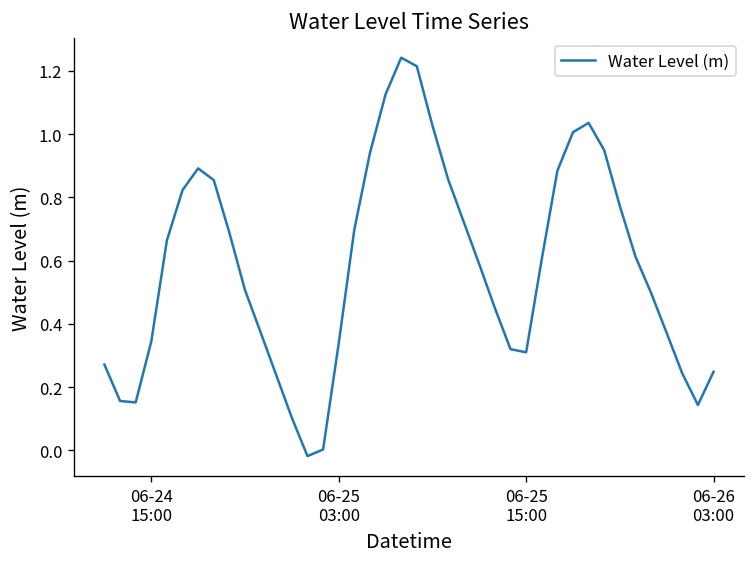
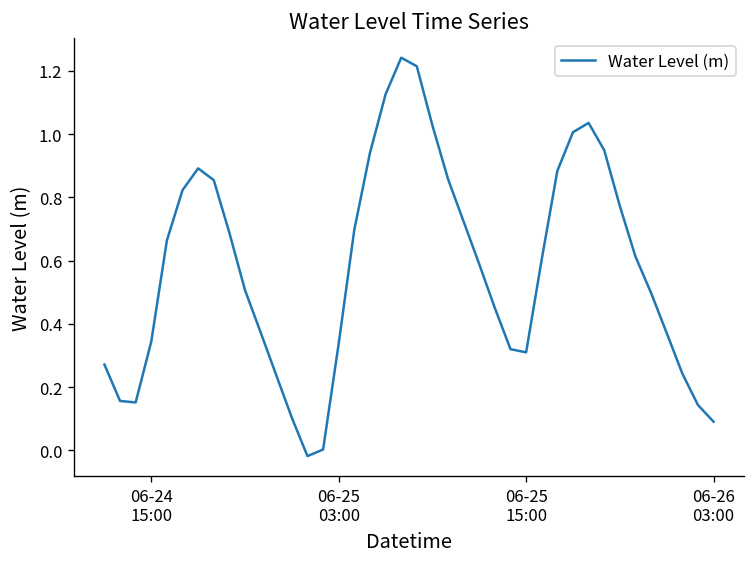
06-26 03:00: 0.25 -> 0.09
